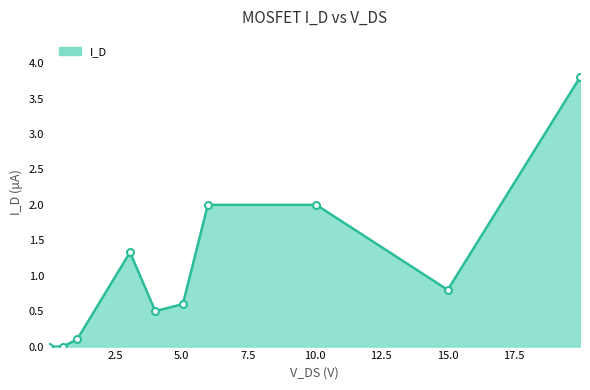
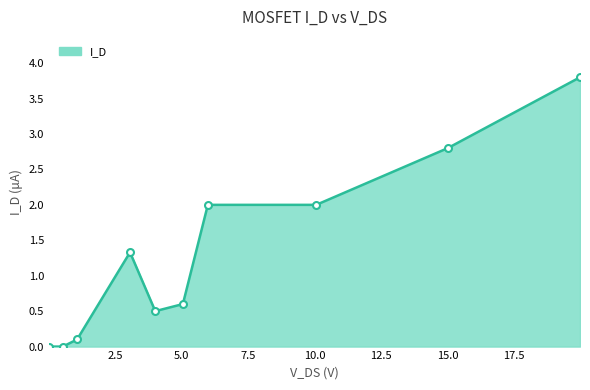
15.0: 0.8 -> 2.8
